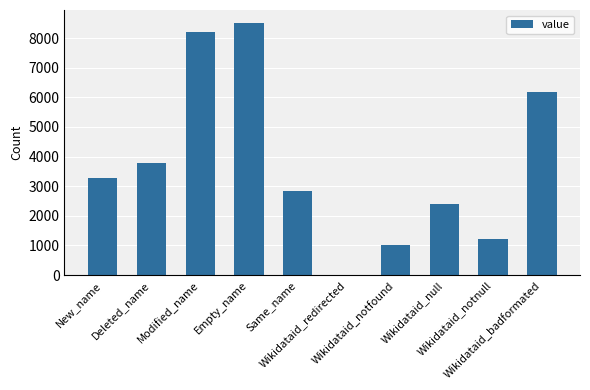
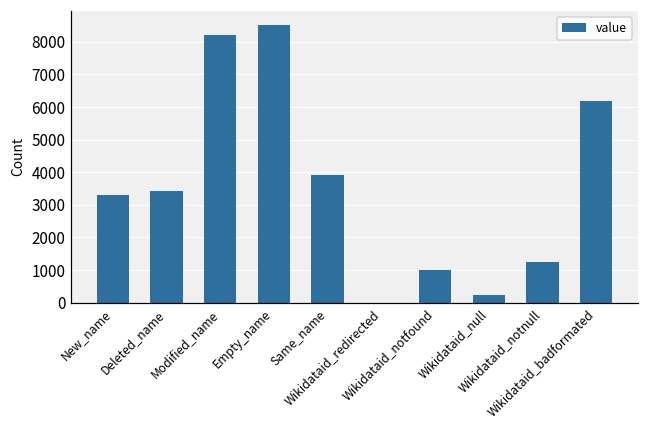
Deleted_name: 3800 -> 3400
Same_name: 2800 -> 3900
Wikidataid_null: 2400 -> 200
